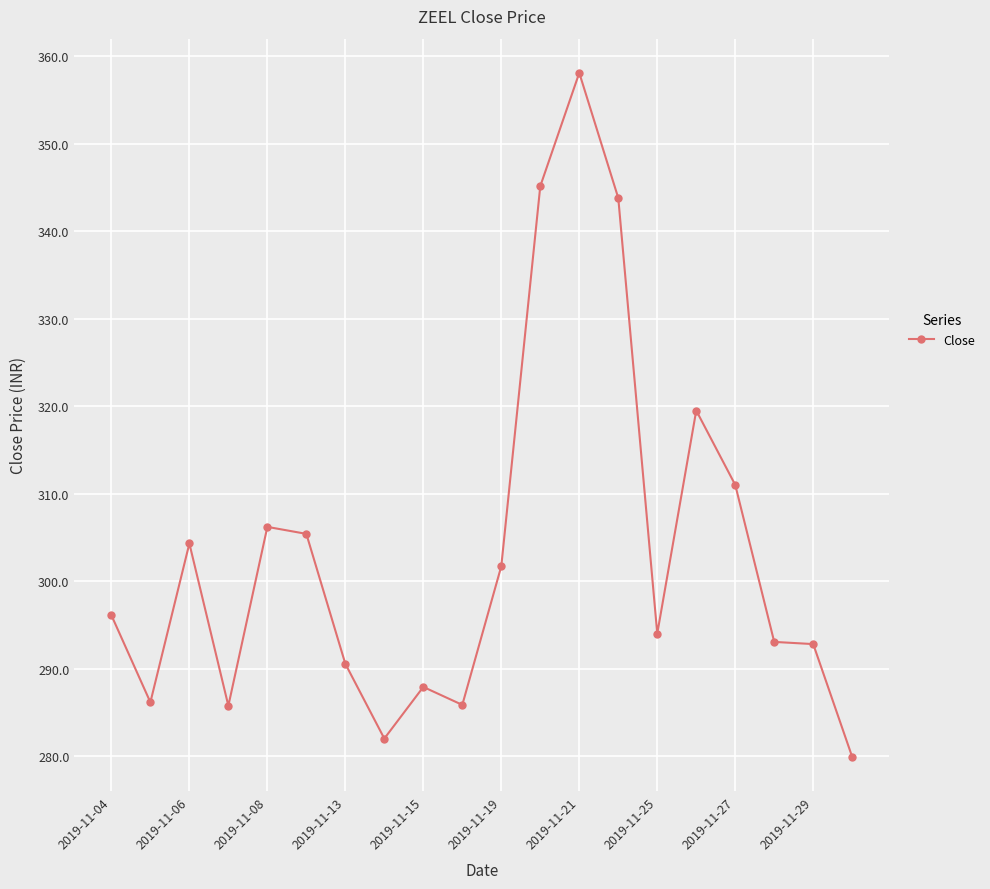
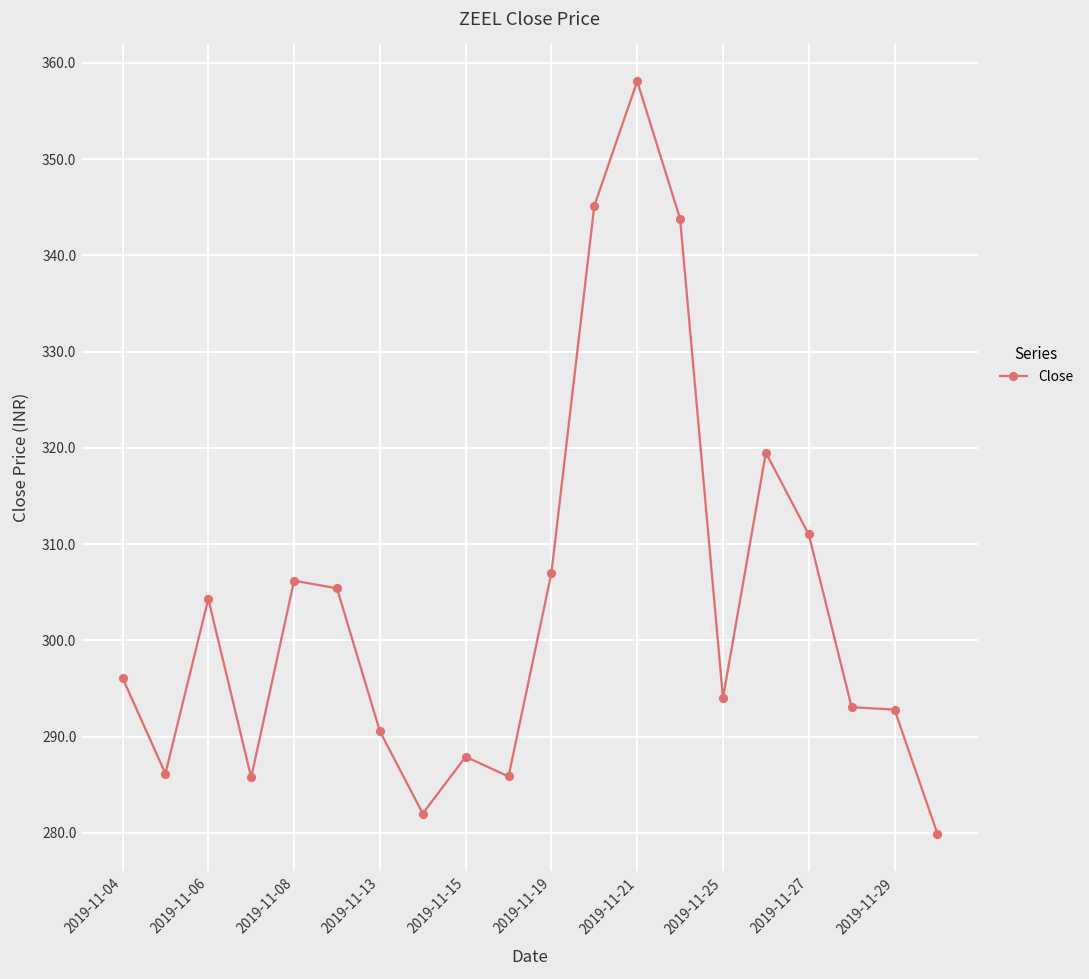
2019-11-19: 302 -> 307
